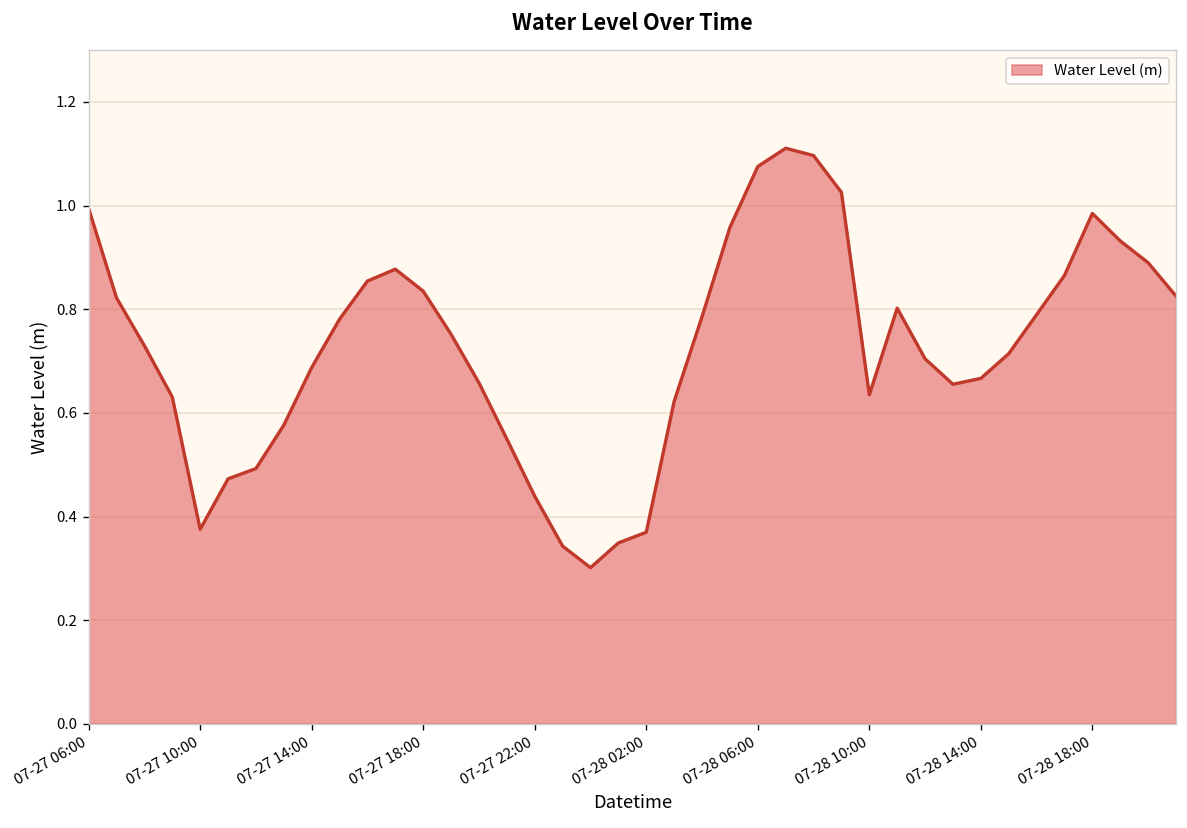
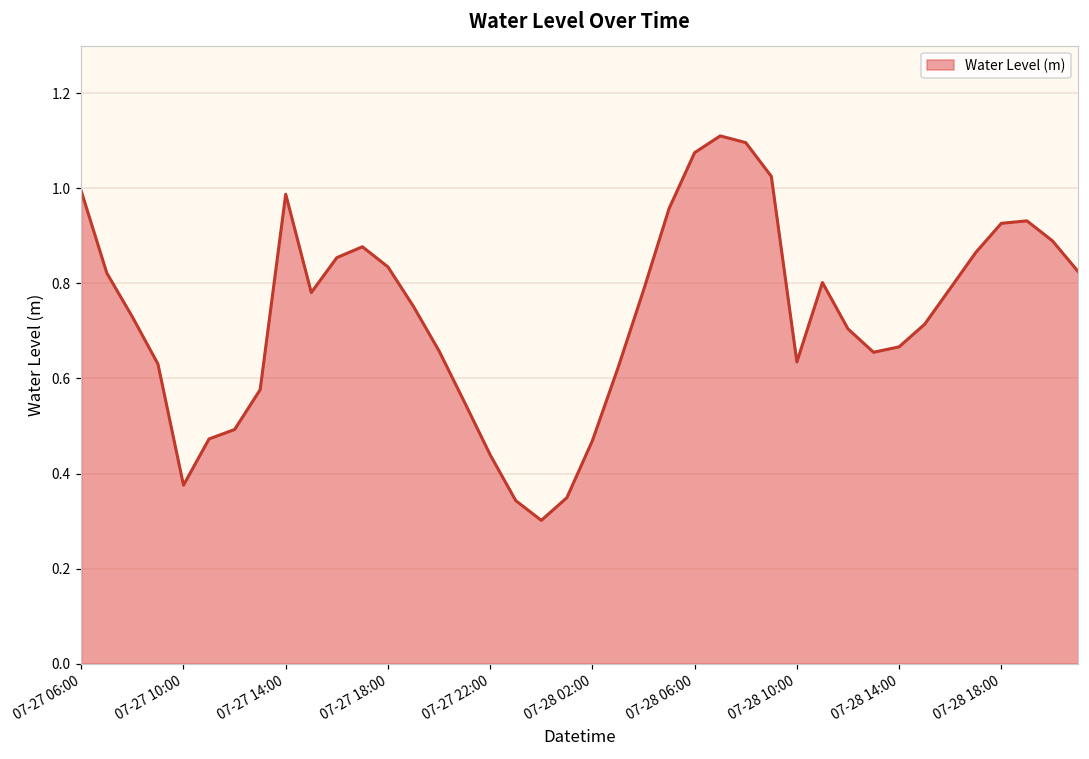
07-27 14:00: 0.69 -> 0.99
07-28 02:00: 0.37 -> 0.47
07-28 18:00: 0.98 -> 0.93
